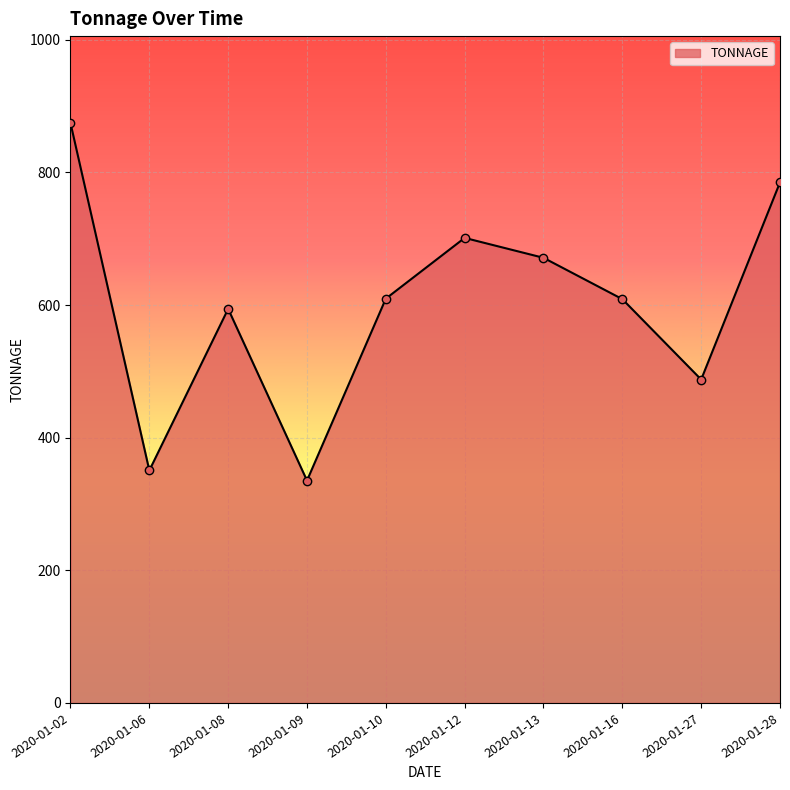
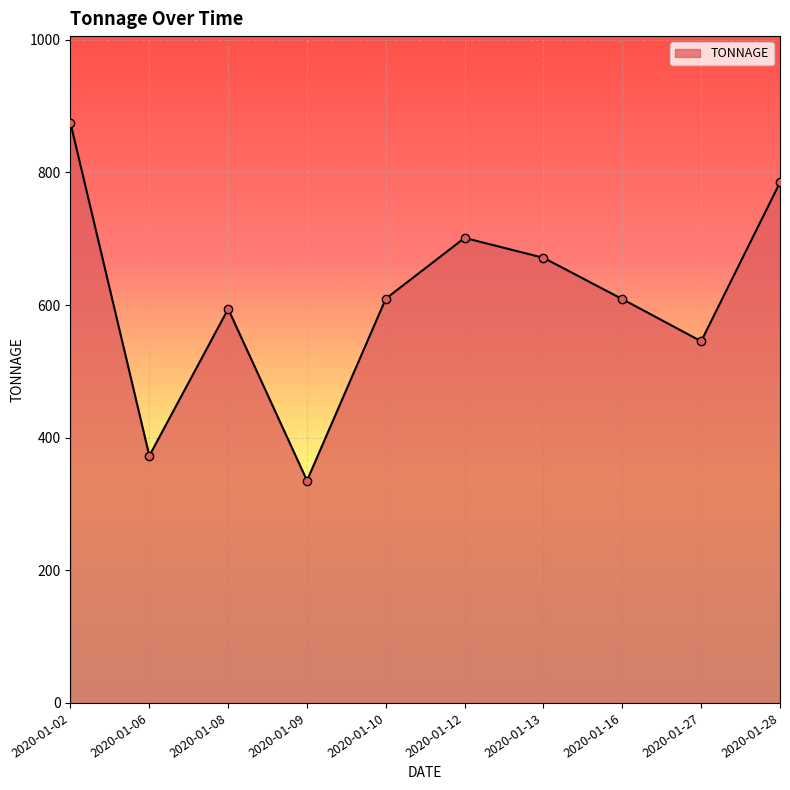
2020-01-06: 350 -> 370
2020-01-27: 490 -> 550
